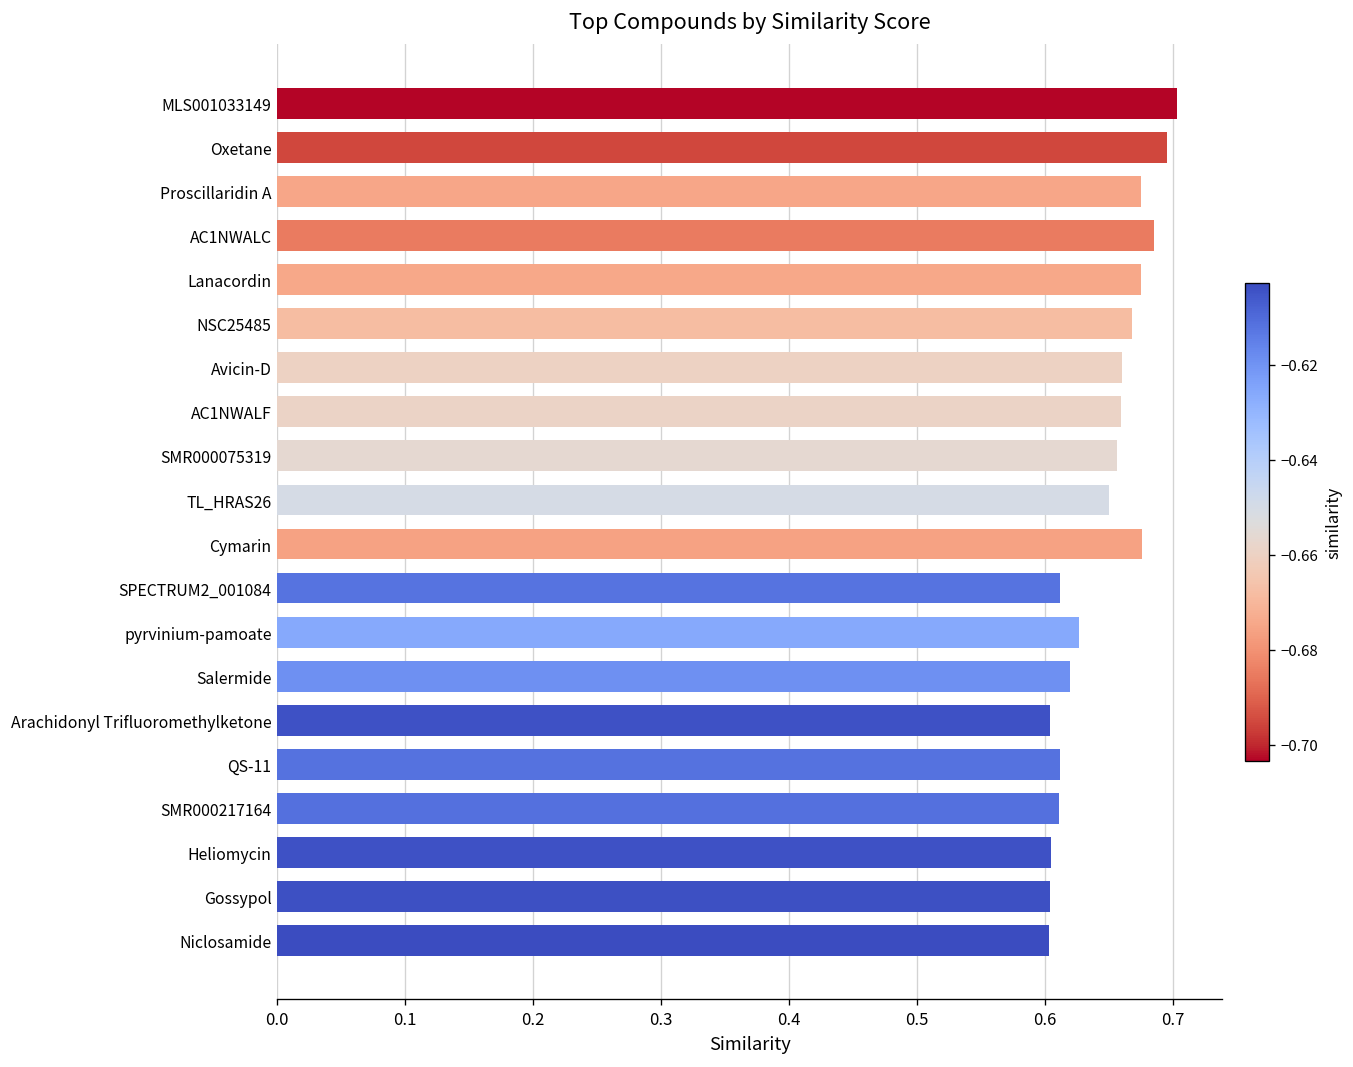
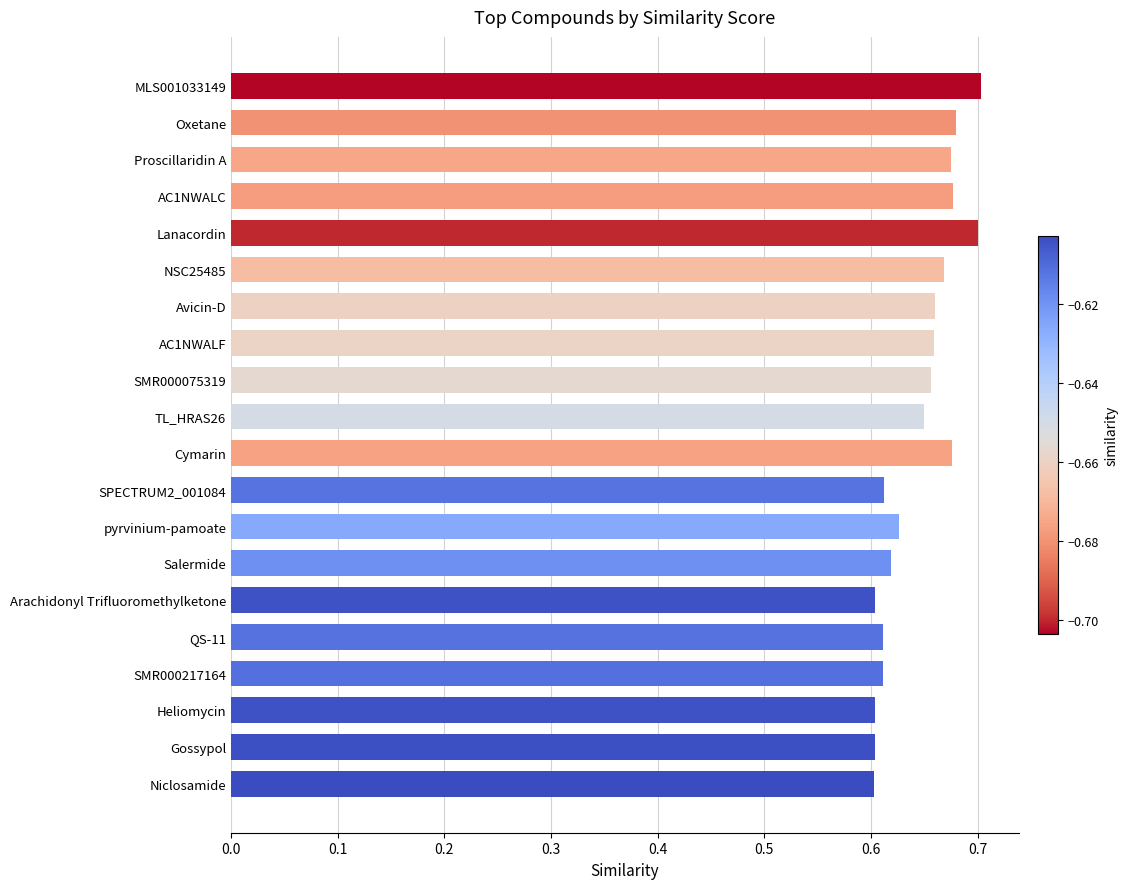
Oxetane: 0.695 -> 0.680
AC1NWALC: 0.685 -> 0.677
Lanacordin: 0.675 -> 0.700
